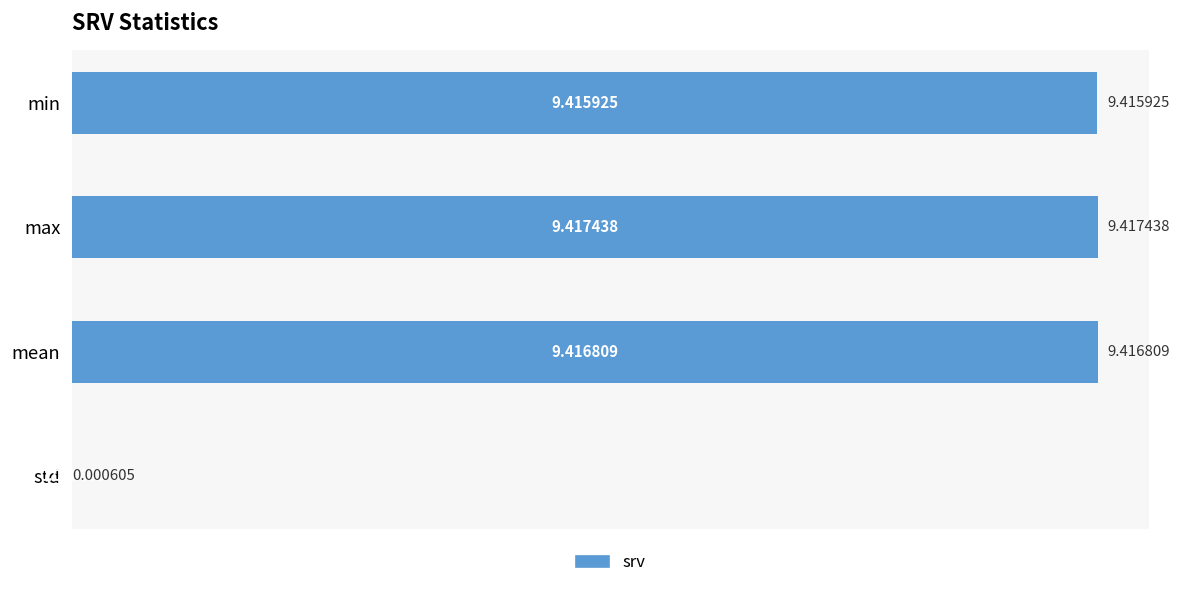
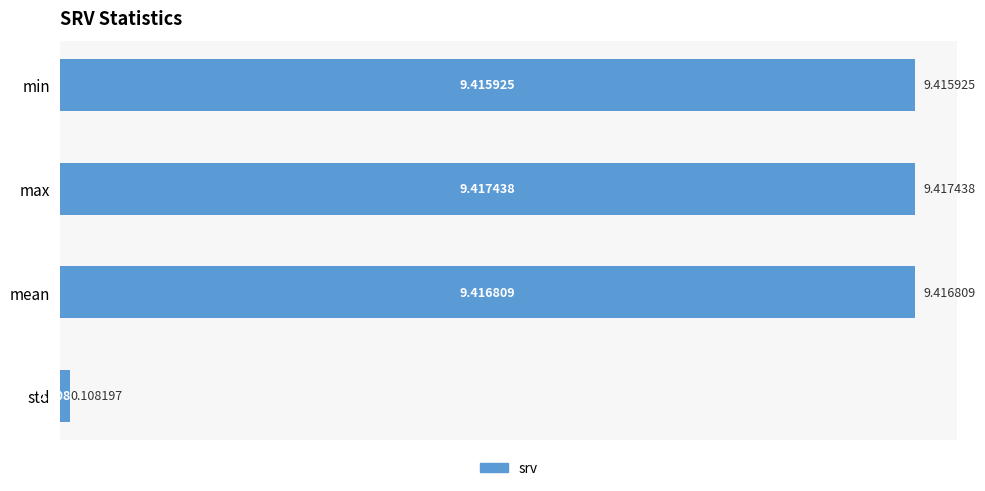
std: 0.000605 -> 0.108197
